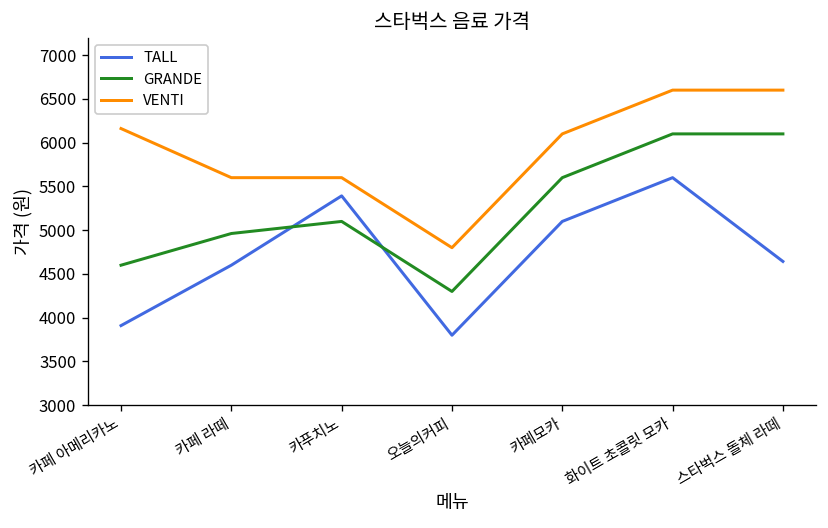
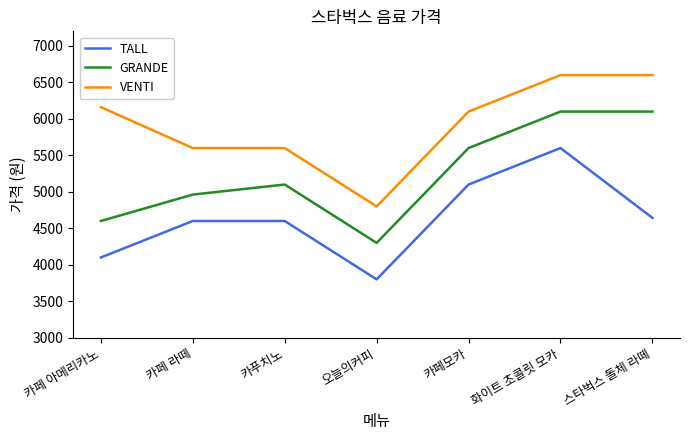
TALL, 카페 아메리카노: 3900 -> 4100
TALL, 카푸치노: 5400 -> 4600
